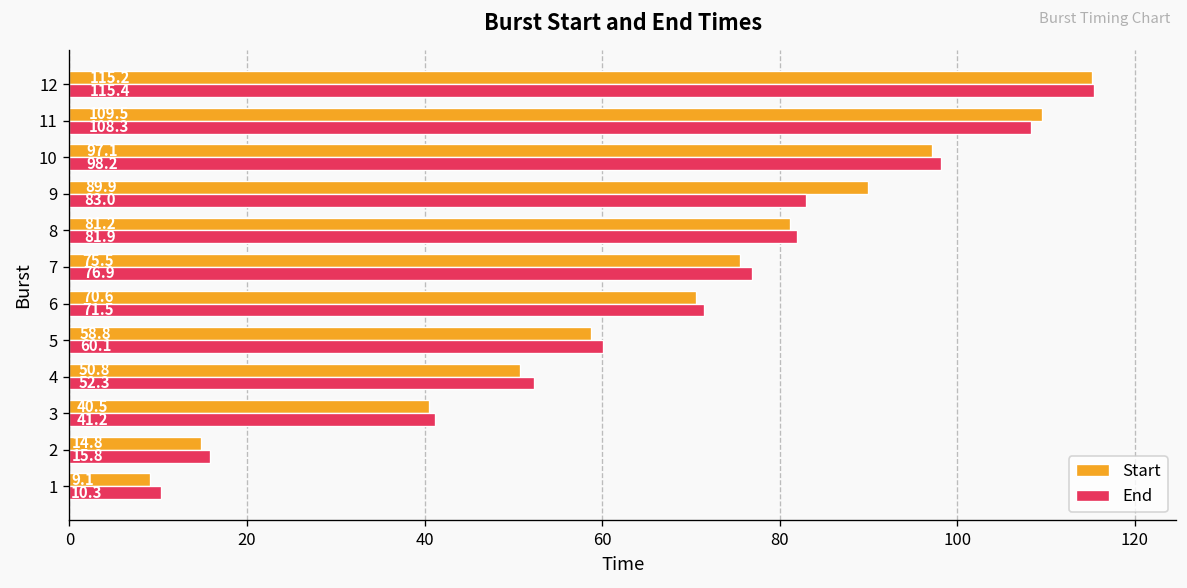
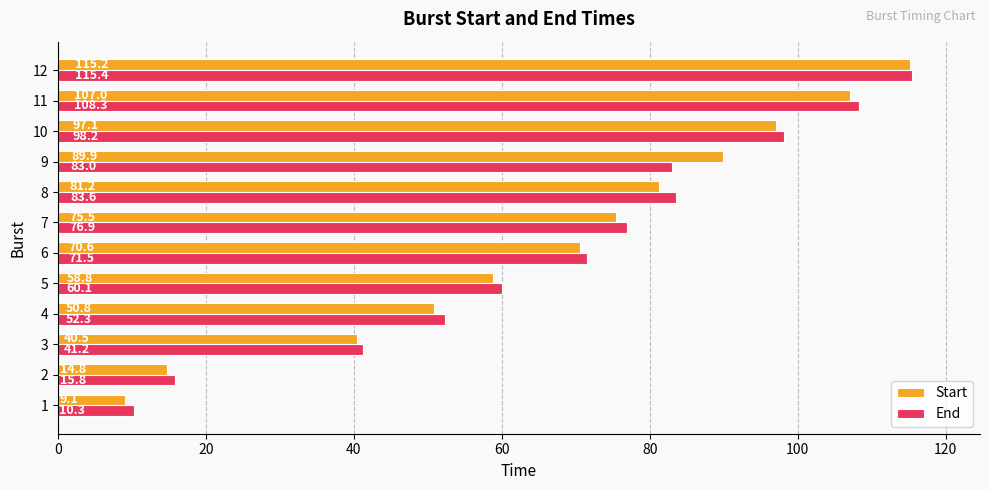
Start, 11: 109.5 -> 107.0
End, 8: 81.9 -> 83.6
